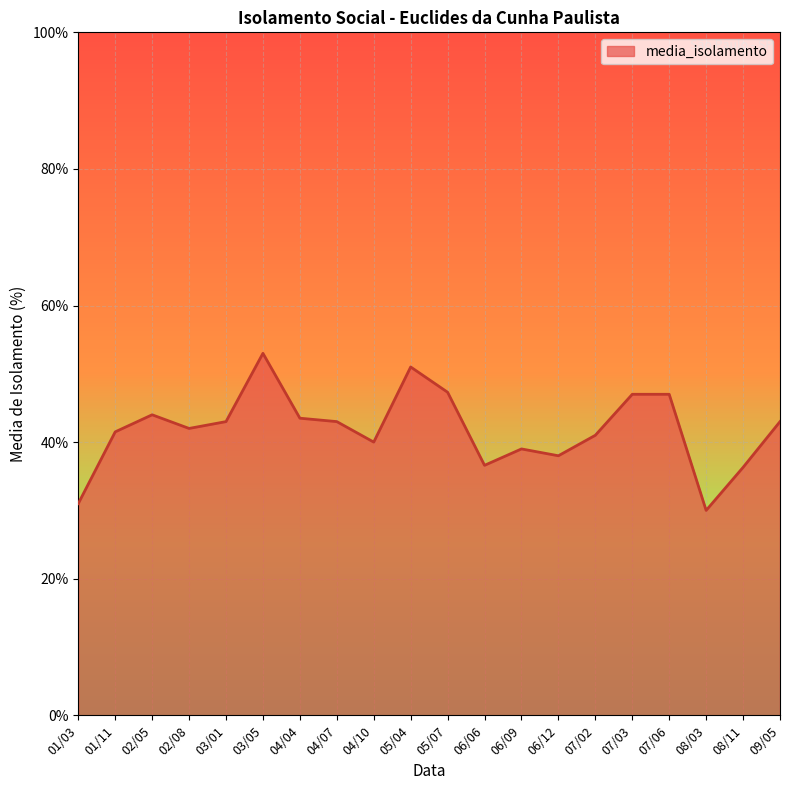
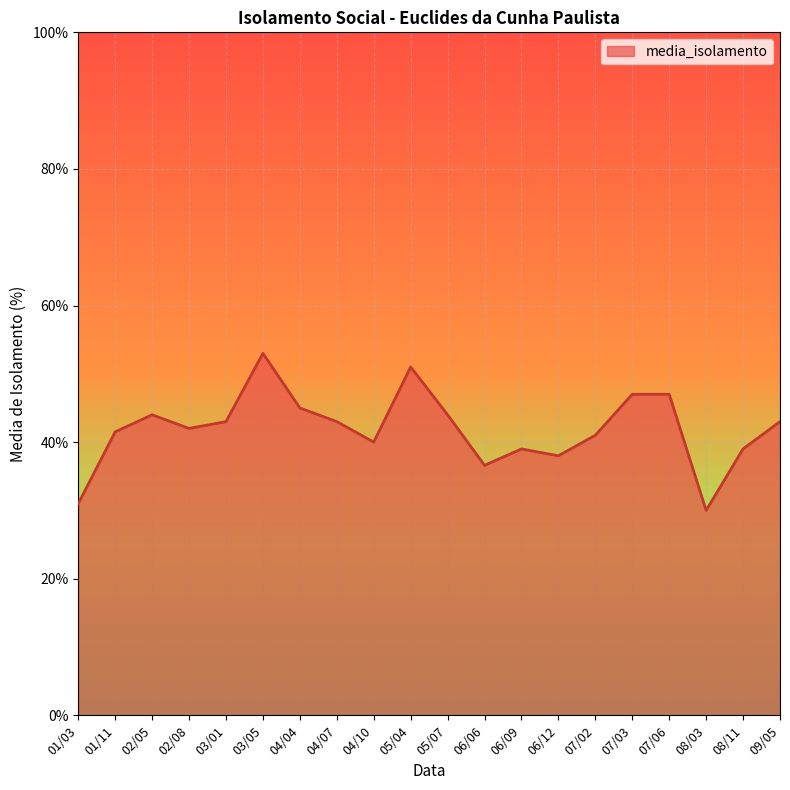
04/04: 44% -> 45%
05/07: 47% -> 44%
08/11: 36% -> 39%
